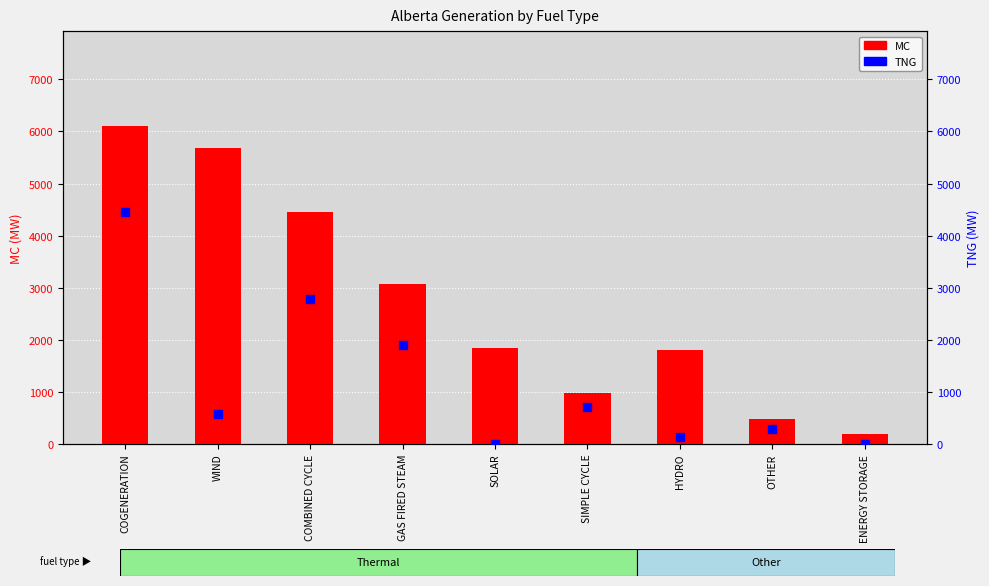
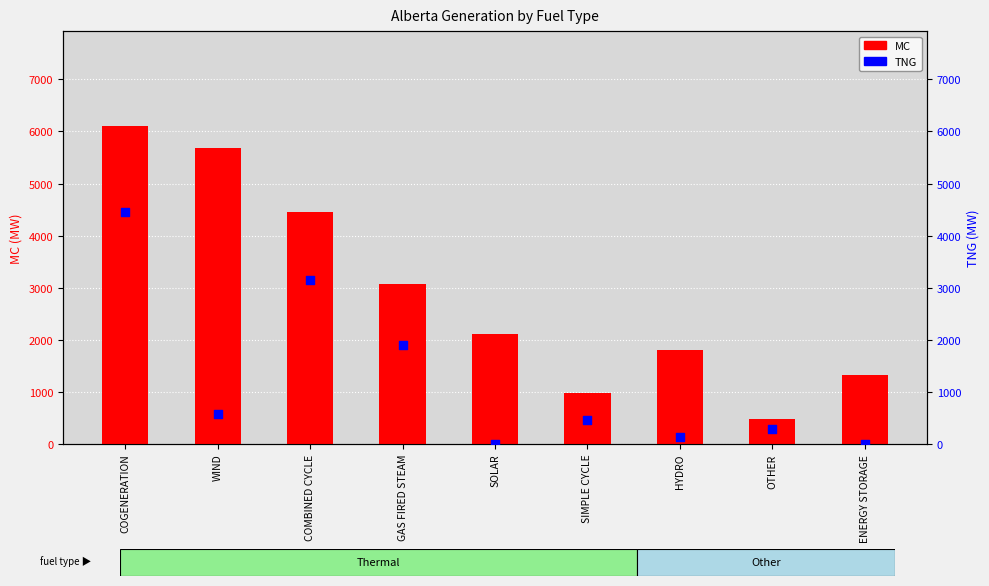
MC, SOLAR: 1900 -> 2100
MC, ENERGY STORAGE: 200 -> 1300
TNG, COMBINED CYCLE: 2800 -> 3100
TNG, SIMPLE CYCLE: 700 -> 500
